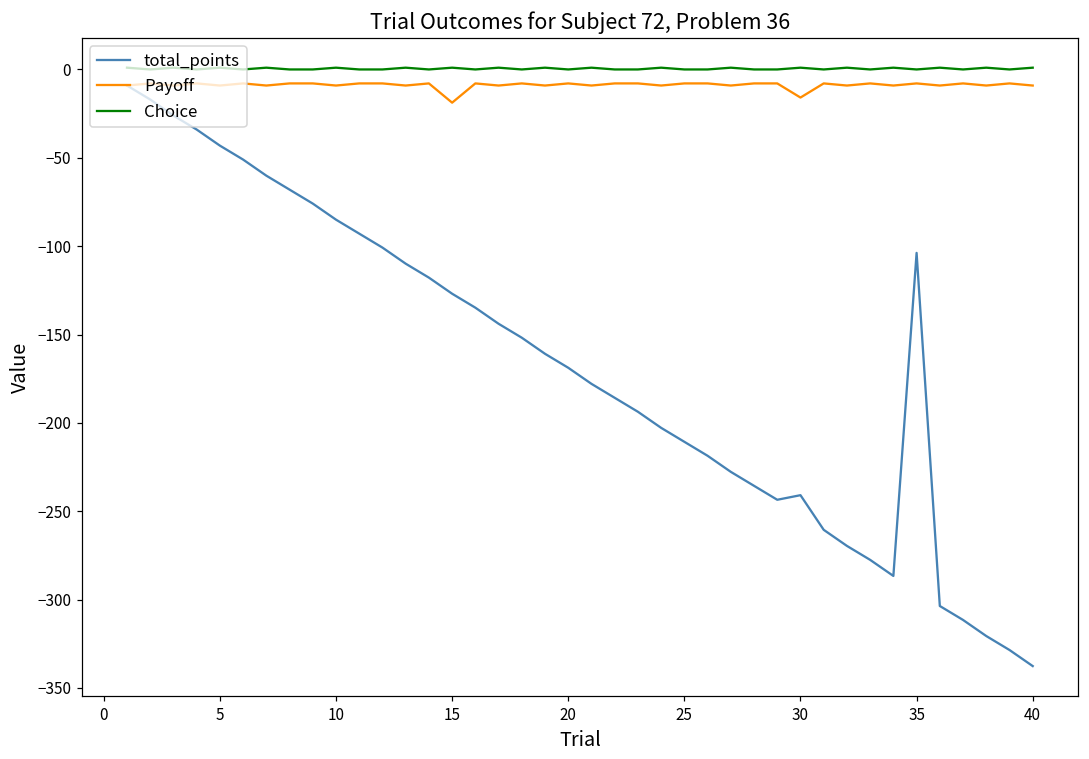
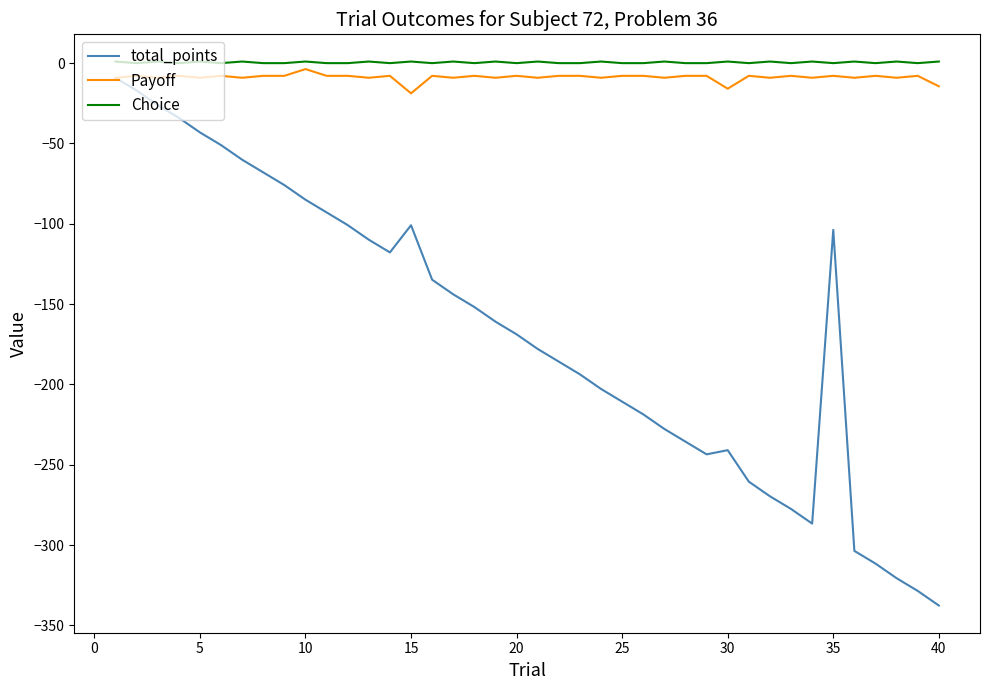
Payoff, 10: -9 -> -4
total_points, 15: -127 -> -101
Payoff, 40: -9 -> -14
